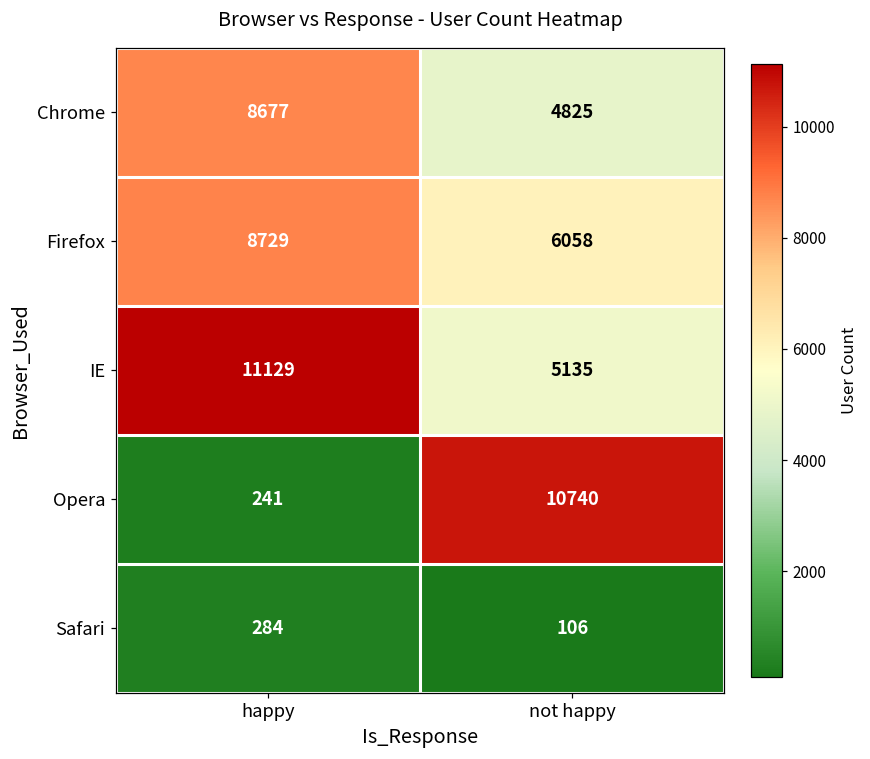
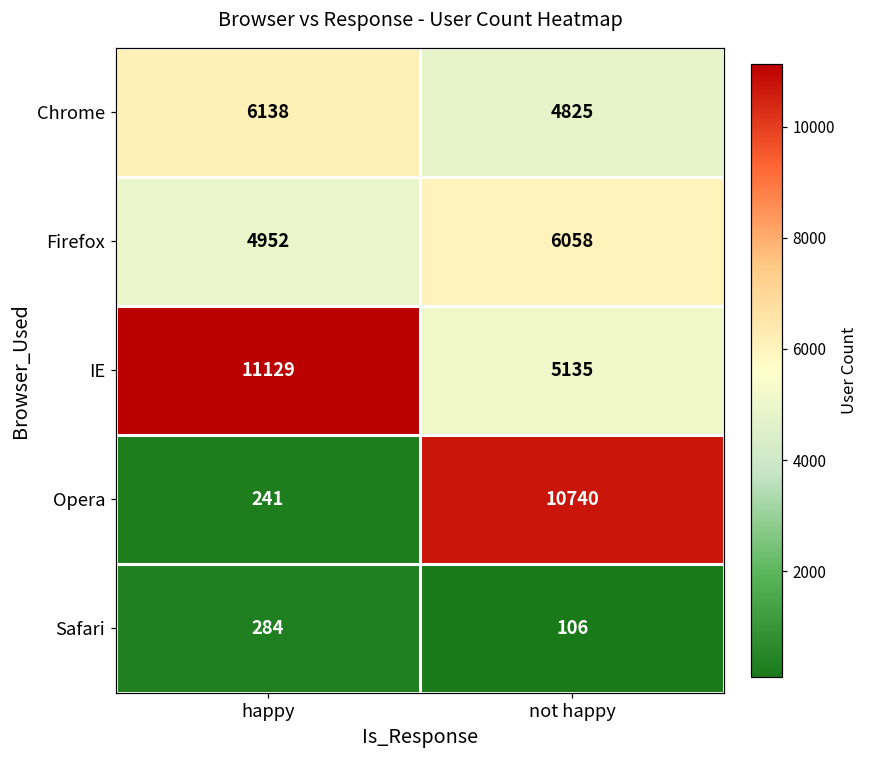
Chrome, happy: 8677 -> 6138
Firefox, happy: 8729 -> 4952
